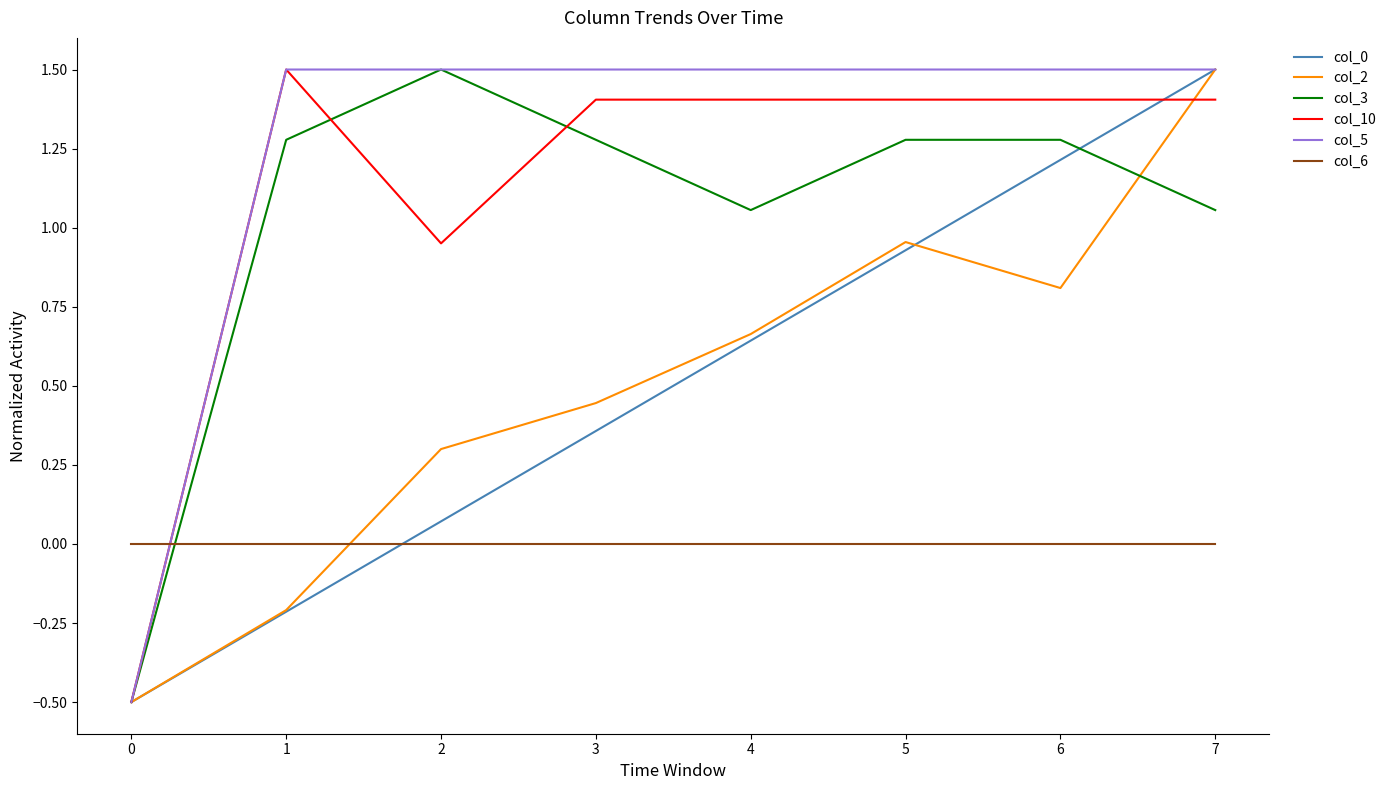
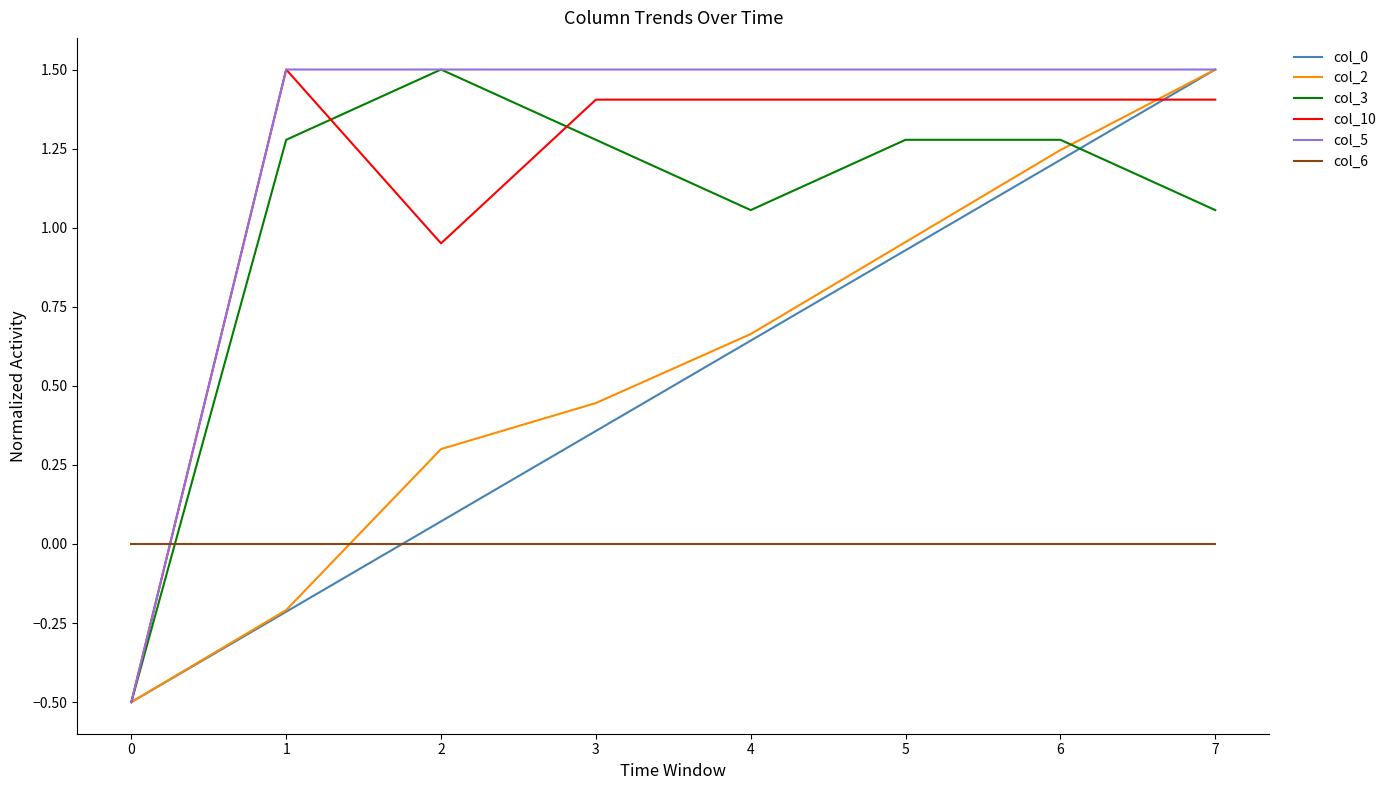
col_2, 6: 0.81 -> 1.25
